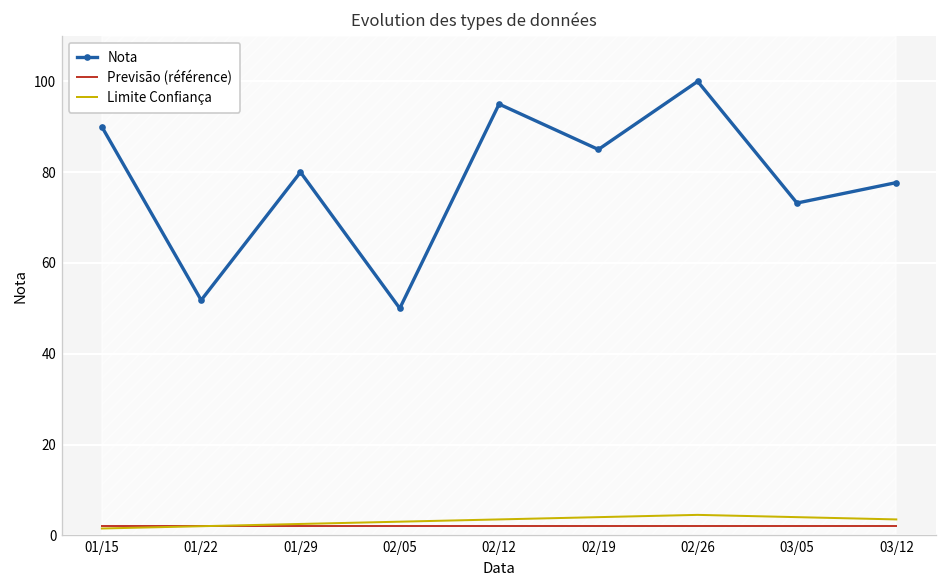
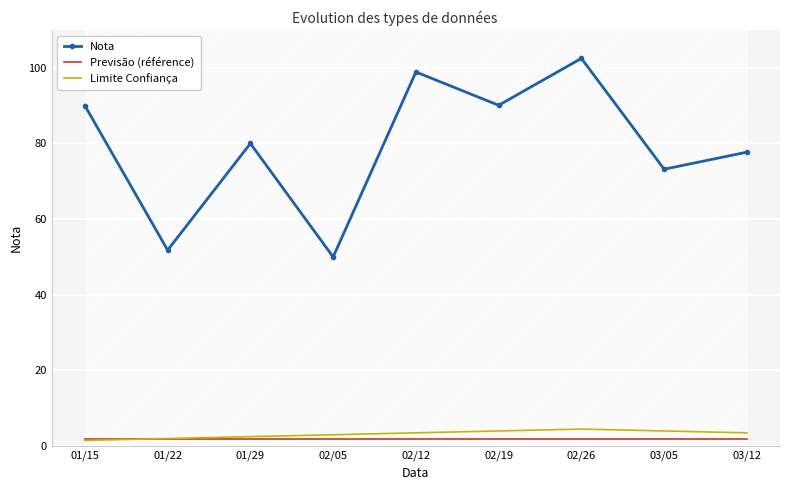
Nota, 02/12: 95 -> 99
Nota, 02/19: 85 -> 90
Nota, 02/26: 100 -> 103
